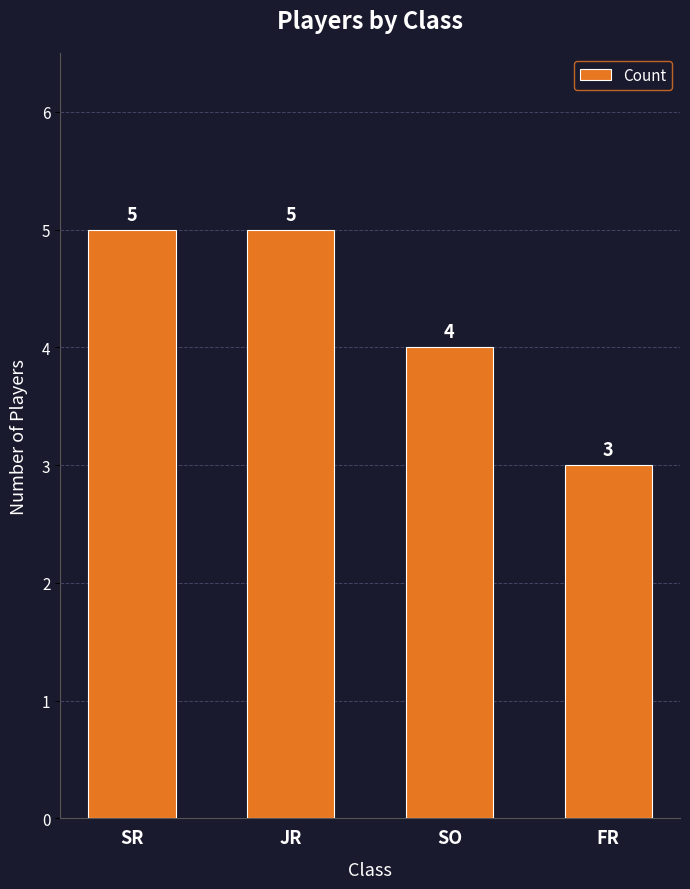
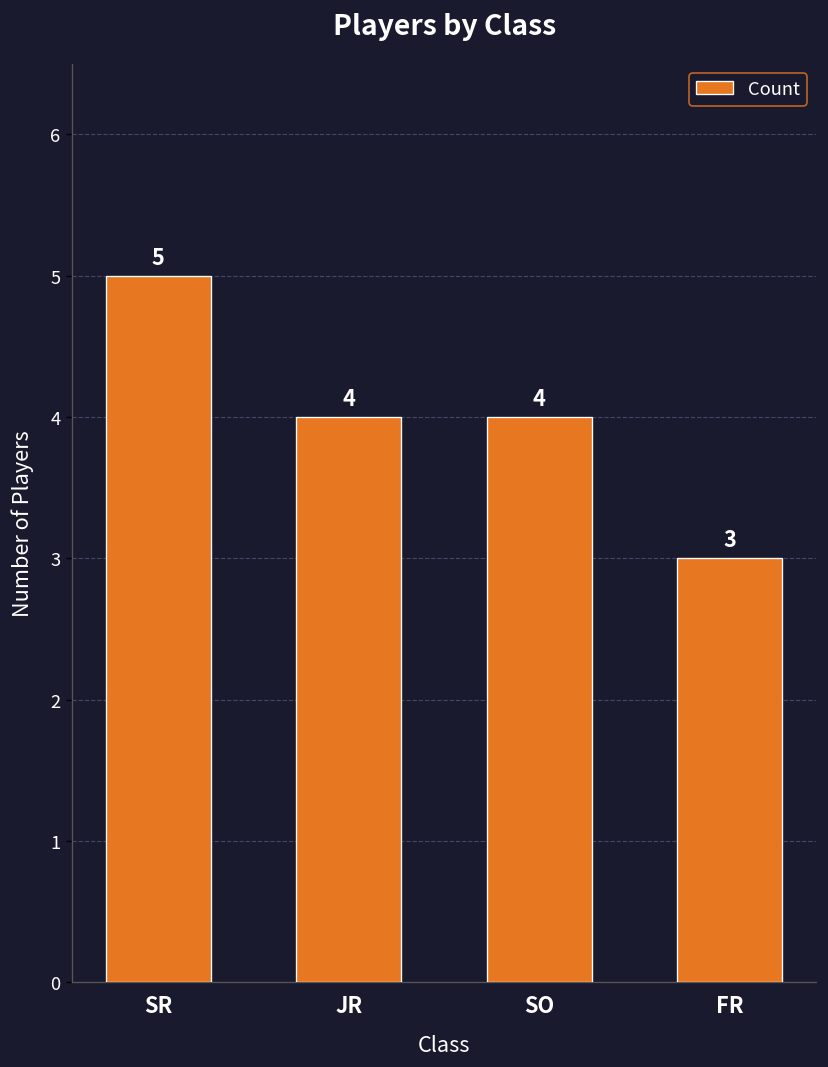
JR: 5 -> 4
